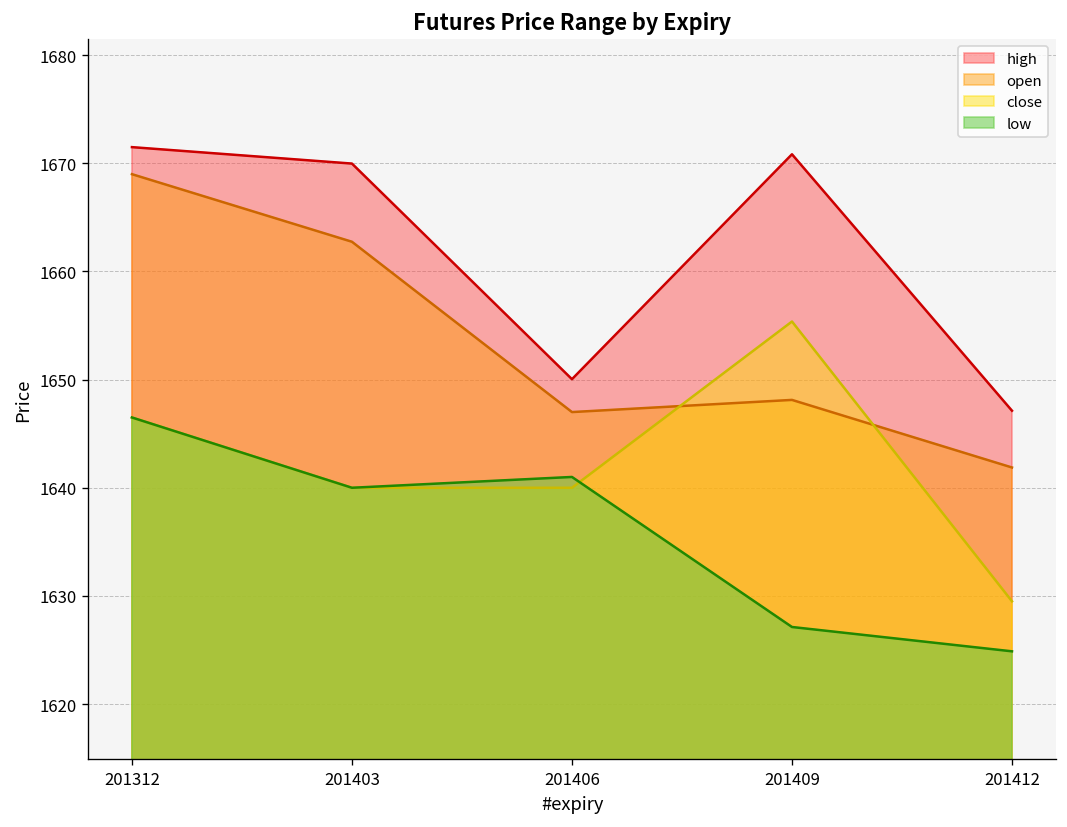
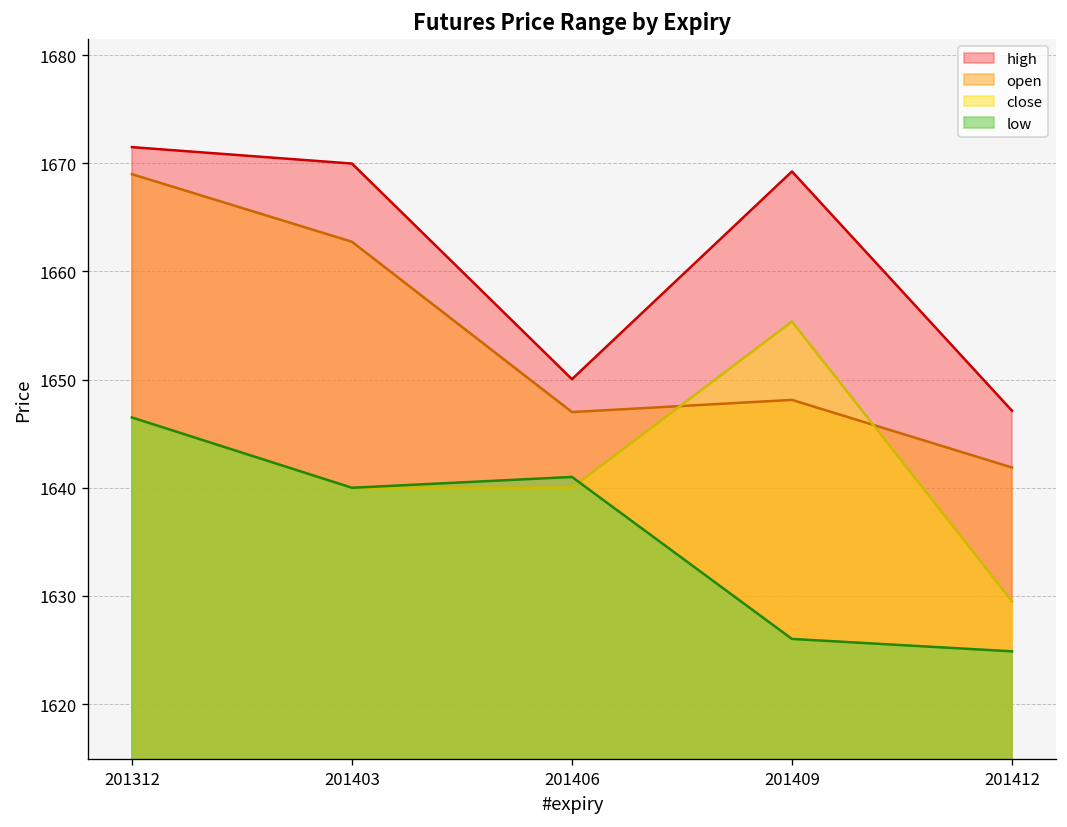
high, 201409: 1671 -> 1669
low, 201409: 1627 -> 1626
